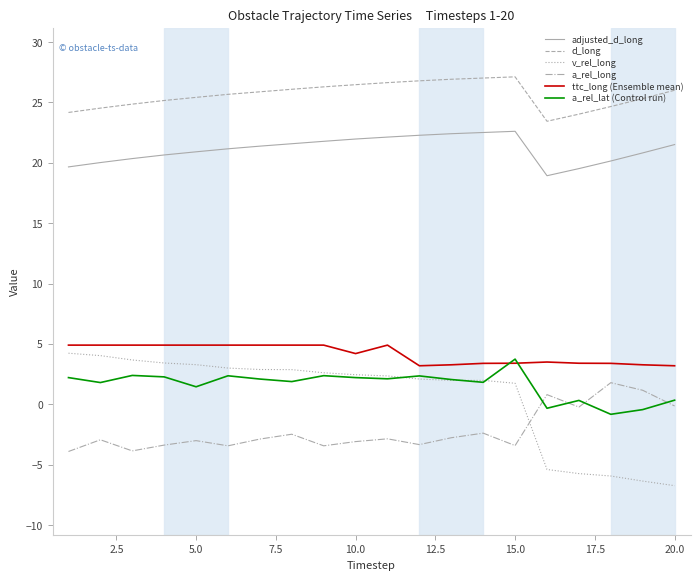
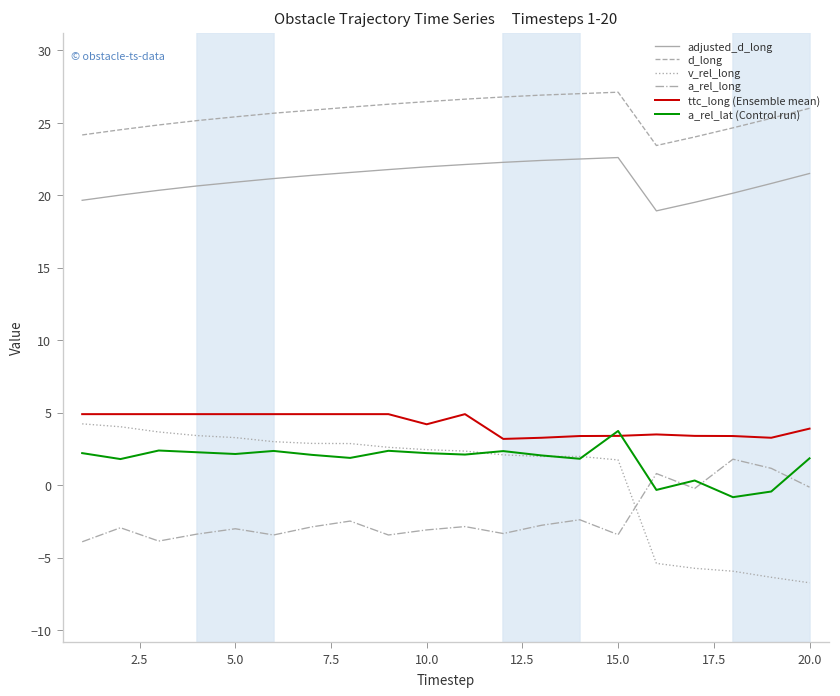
a_rel_lat (Control run), 5.0: 1.5 -> 2.2
ttc_long (Ensemble mean), 20.0: 3.2 -> 3.9
a_rel_lat (Control run), 20.0: 0.3 -> 1.9
